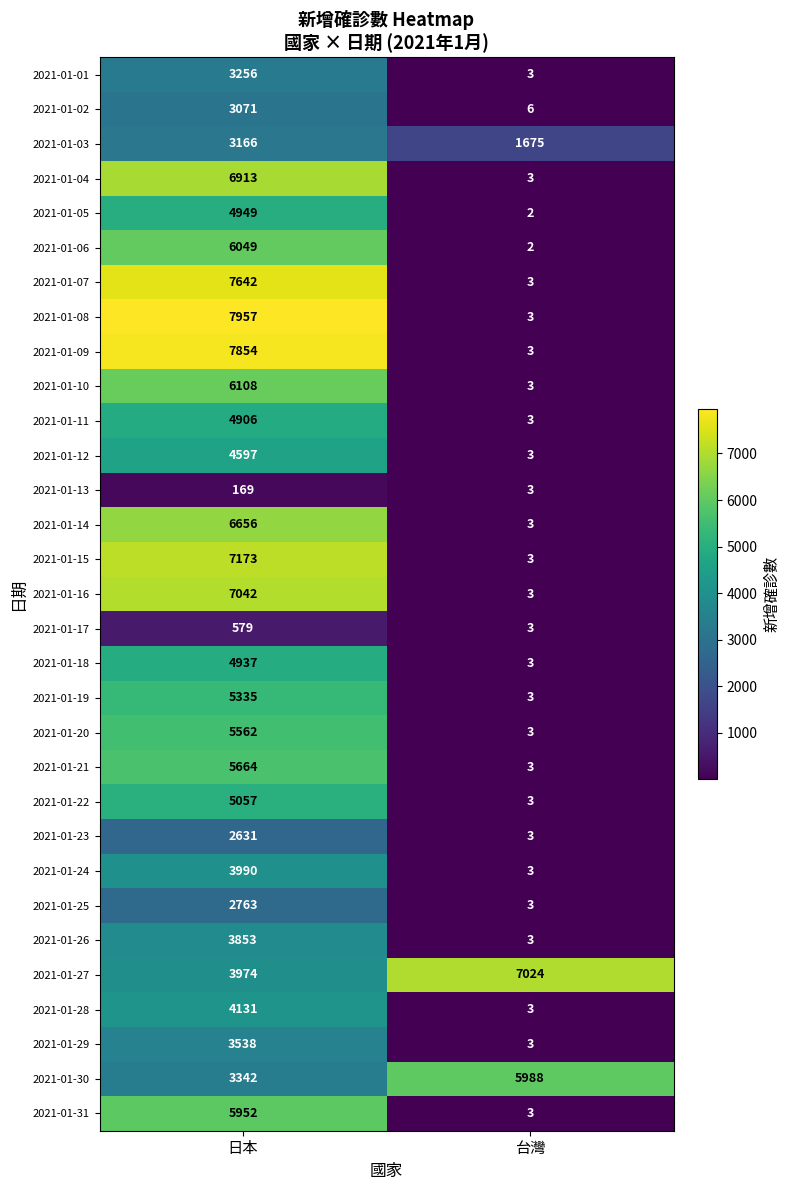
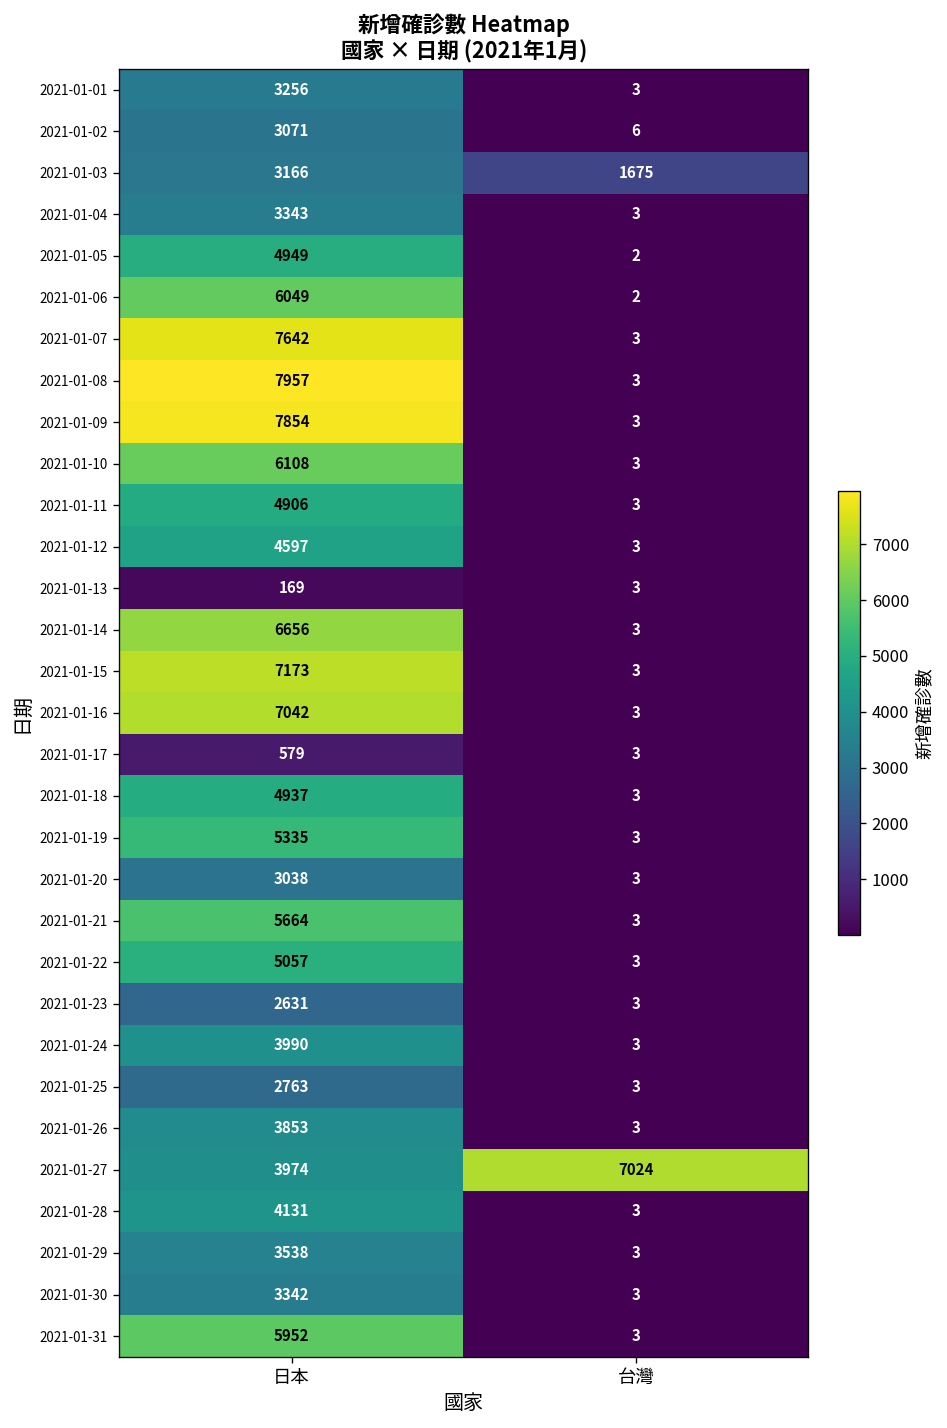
2021-01-04, 日本: 6913 -> 3343
2021-01-20, 日本: 5562 -> 3038
2021-01-30, 台灣: 5988 -> 3
